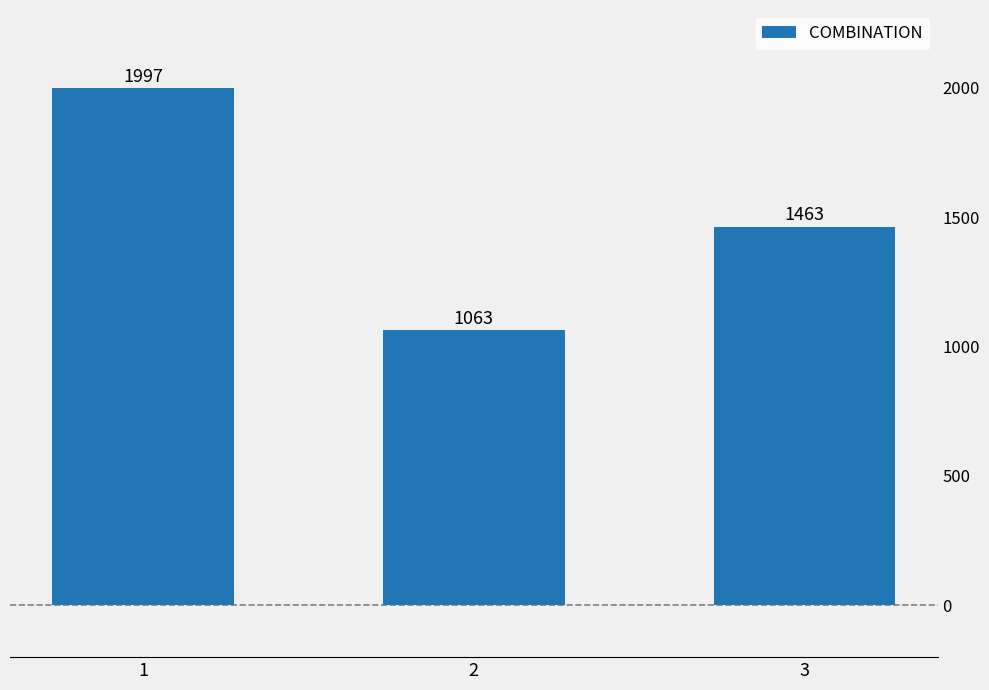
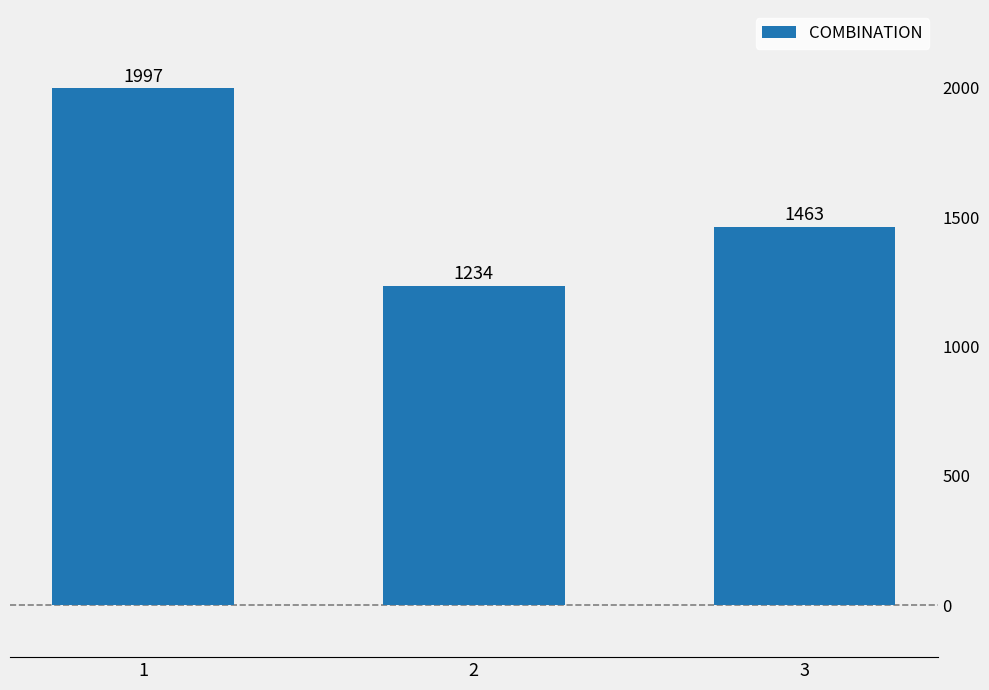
2: 1063 -> 1234
